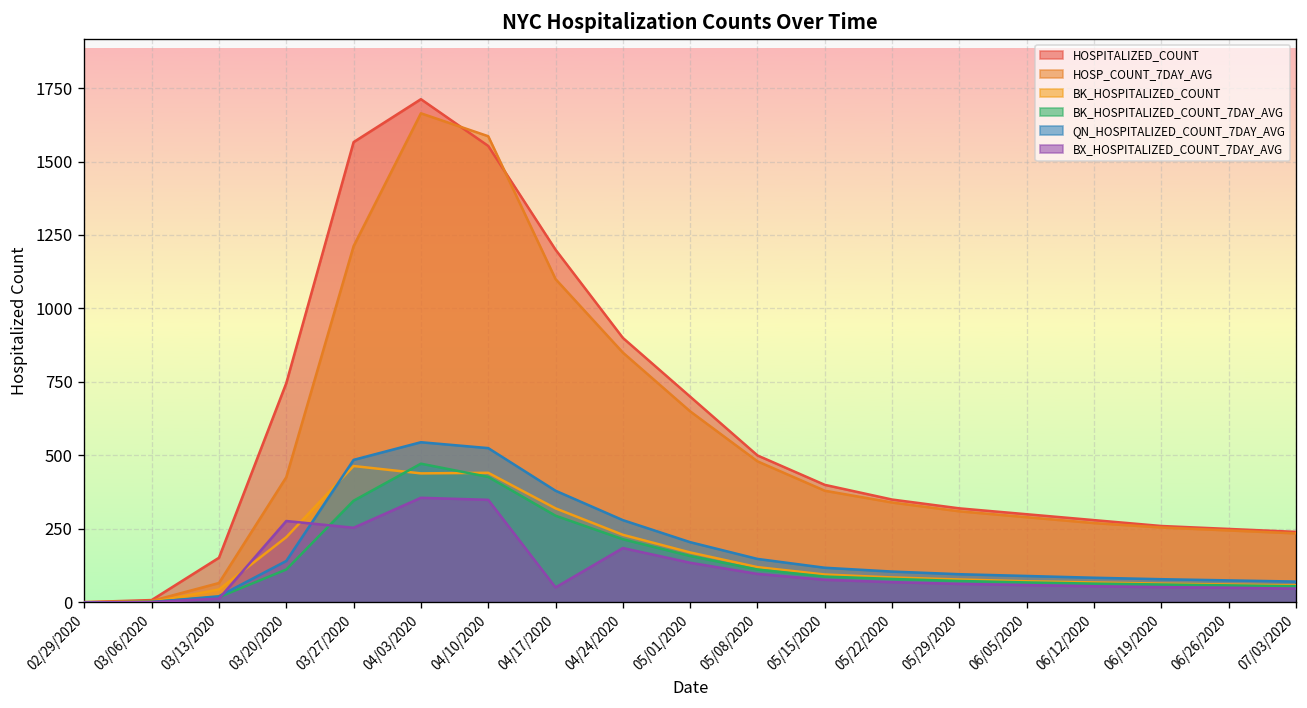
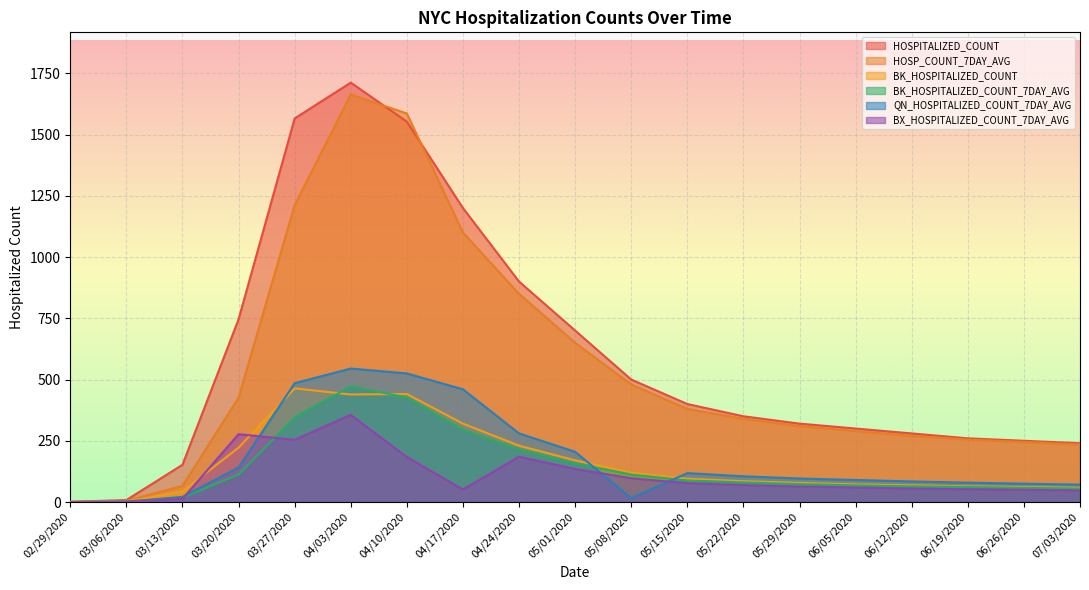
BX_HOSPITALIZED_COUNT_7DAY_AVG, 04/10/2020: 350 -> 180
QN_HOSPITALIZED_COUNT_7DAY_AVG, 04/17/2020: 380 -> 460
QN_HOSPITALIZED_COUNT_7DAY_AVG, 05/08/2020: 150 -> 20
